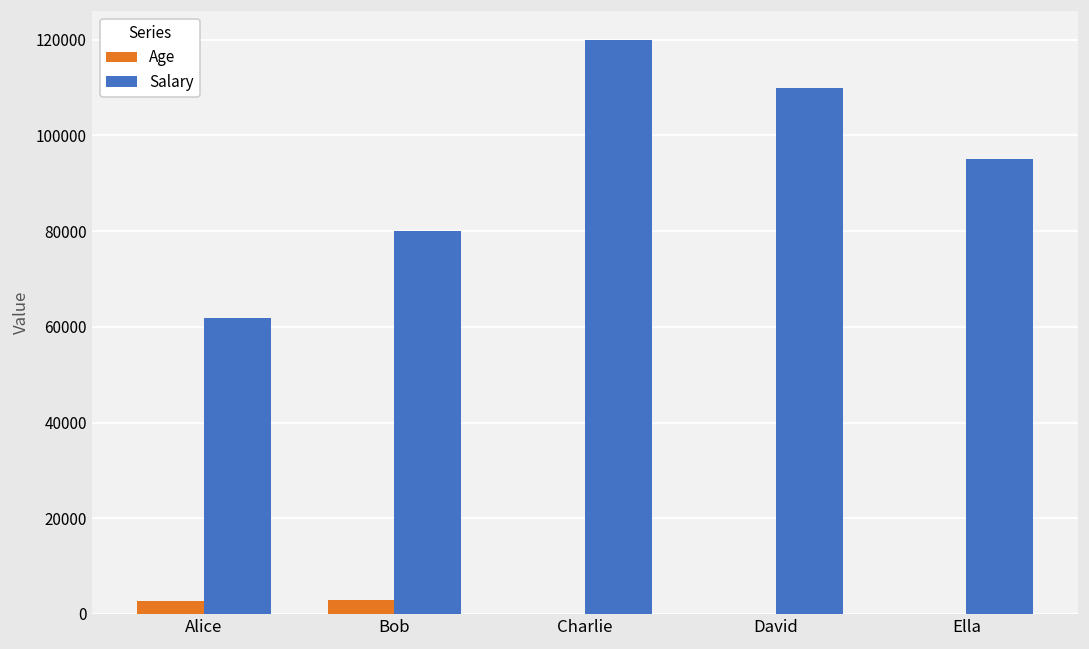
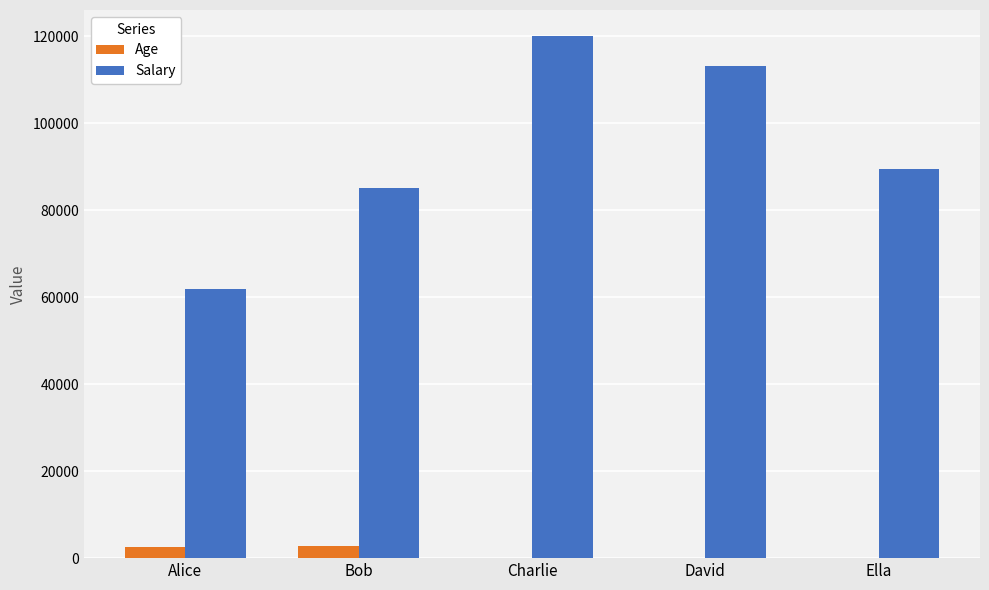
Salary, Bob: 80000 -> 85000
Salary, David: 110000 -> 113000
Salary, Ella: 95000 -> 89000
